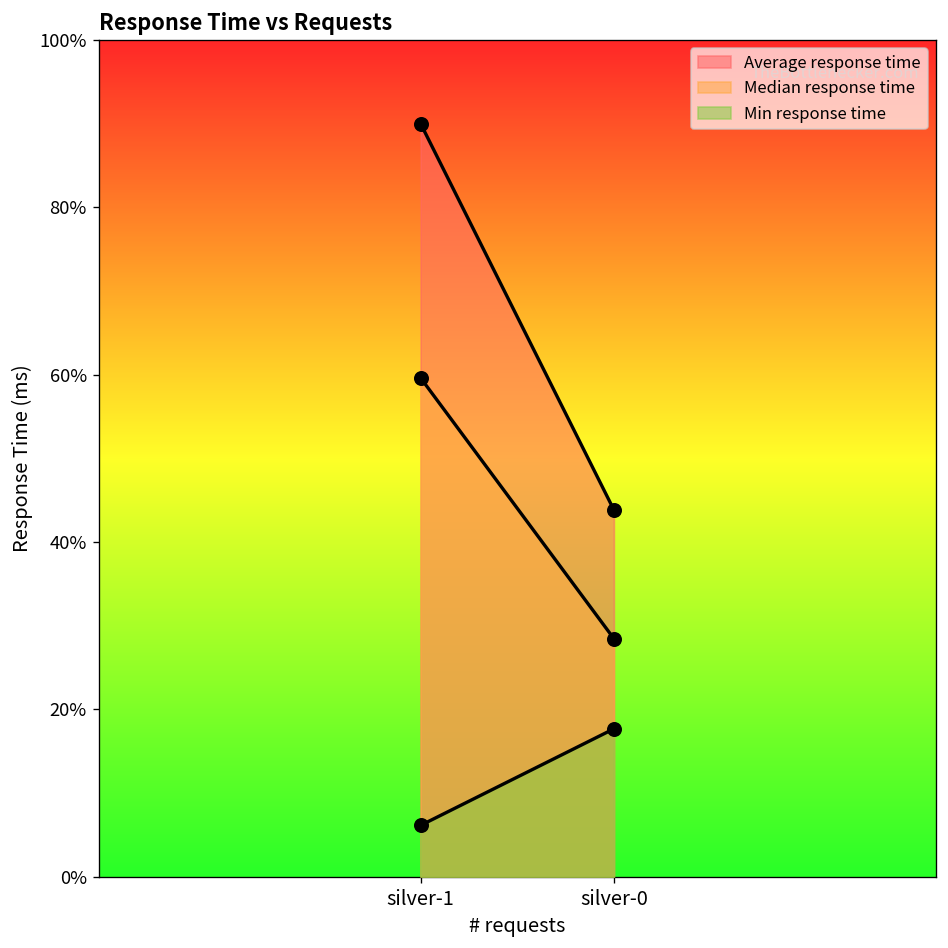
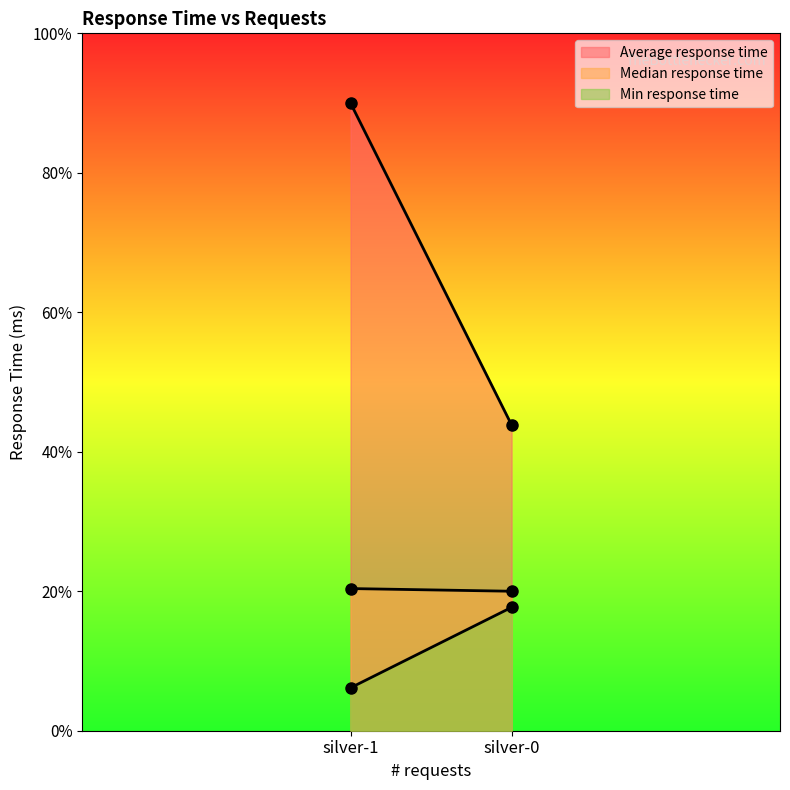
Median response time, silver-1: 60% -> 20%
Median response time, silver-0: 28% -> 20%
